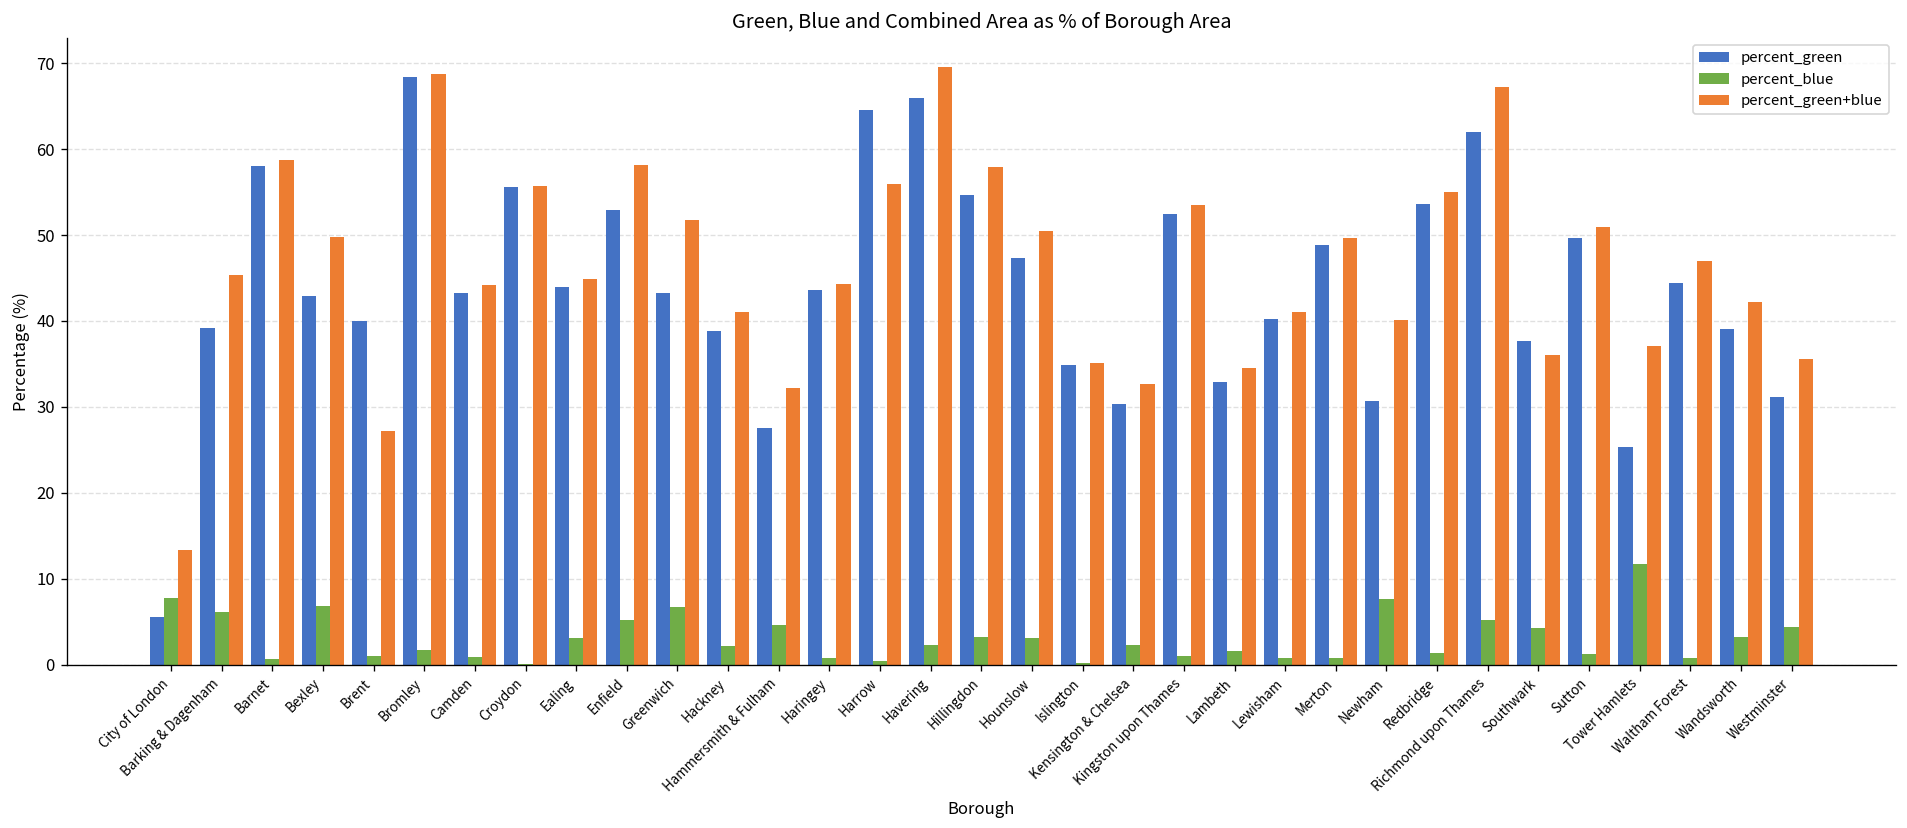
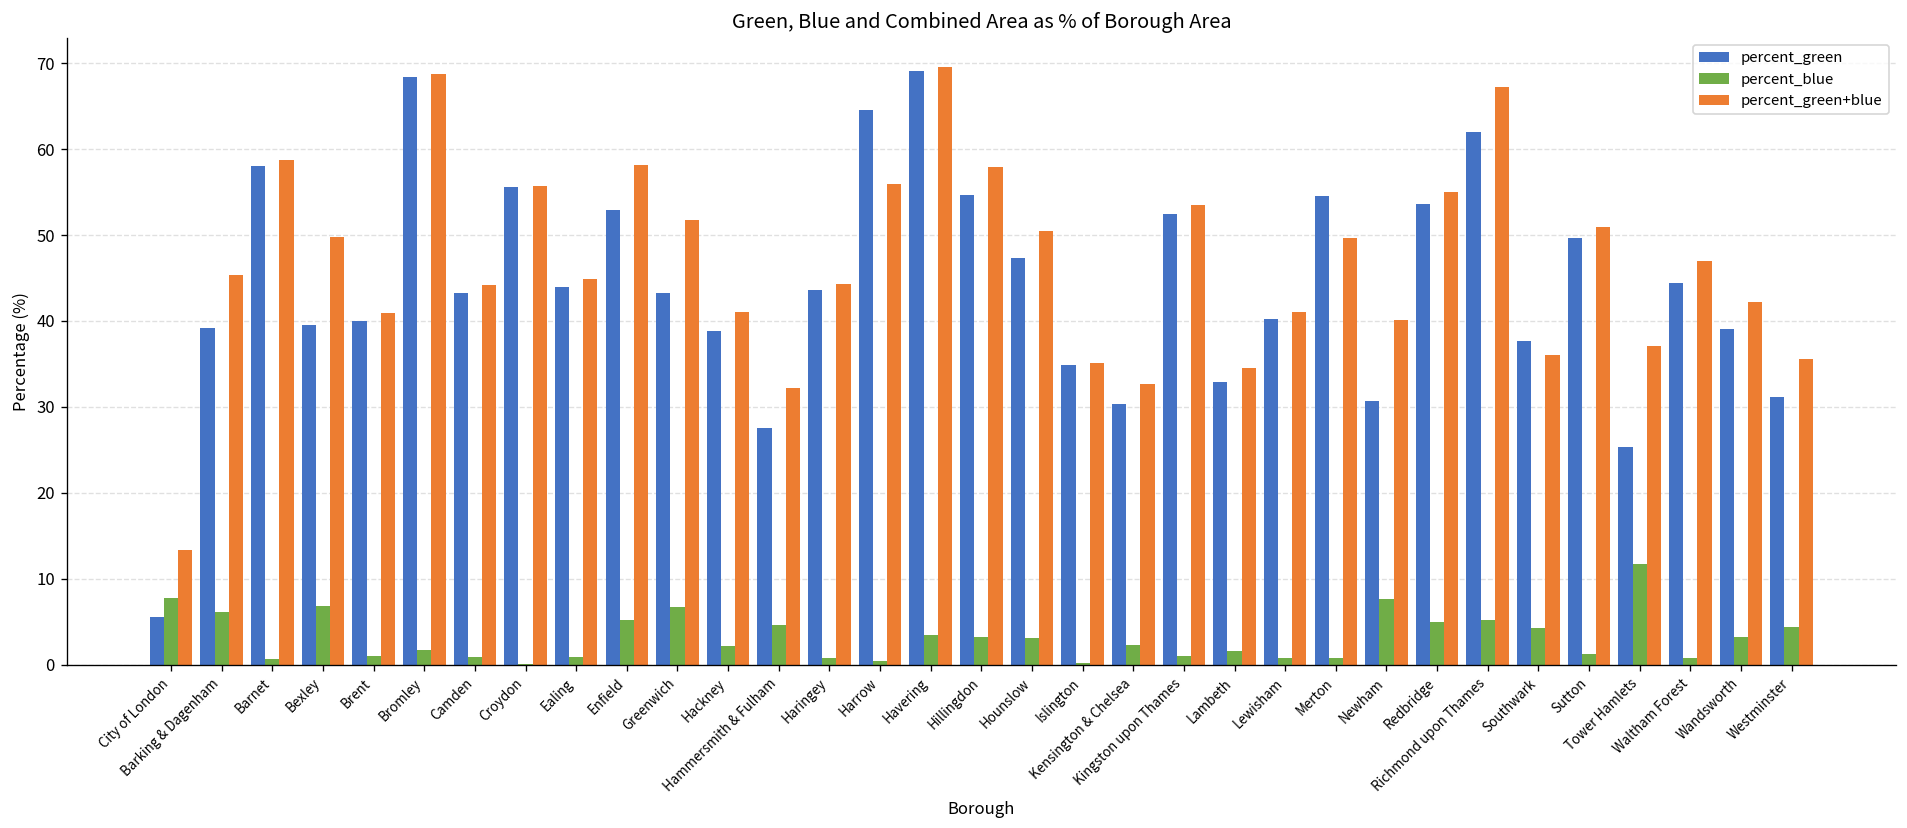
percent_green, Bexley: 43 -> 40
percent_green+blue, Brent: 27 -> 41
percent_blue, Ealing: 3 -> 1
percent_green, Havering: 66 -> 69
percent_blue, Havering: 2 -> 4
percent_green, Merton: 49 -> 55
percent_blue, Redbridge: 1 -> 5
